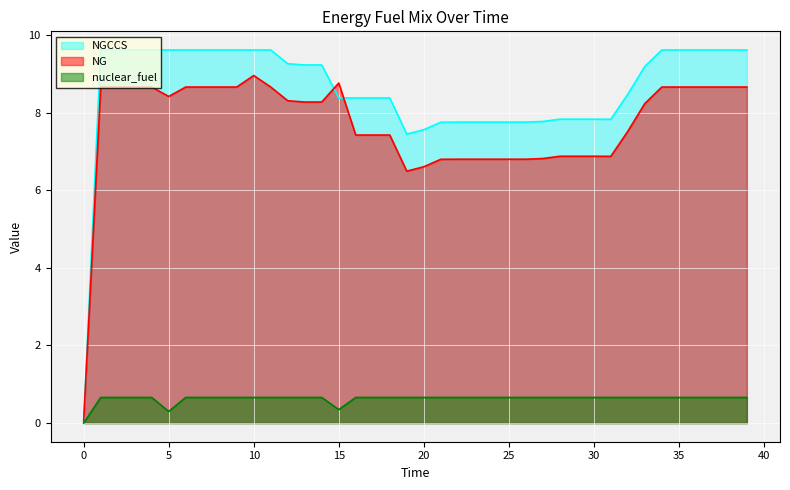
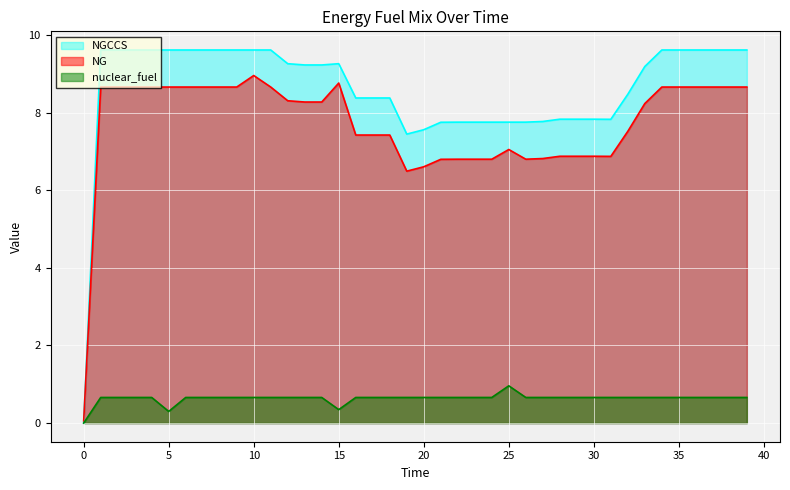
NG, 5: 8.4 -> 8.7
NGCCS, 15: 8.4 -> 9.3
NG, 25: 6.8 -> 7.1
nuclear_fuel, 25: 0.7 -> 1.0
